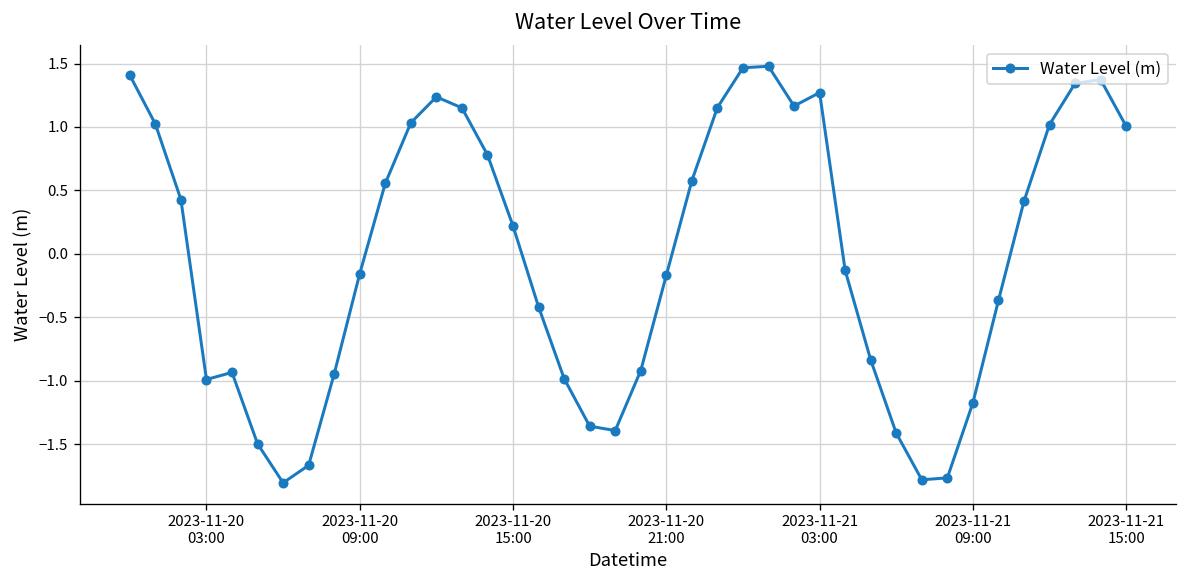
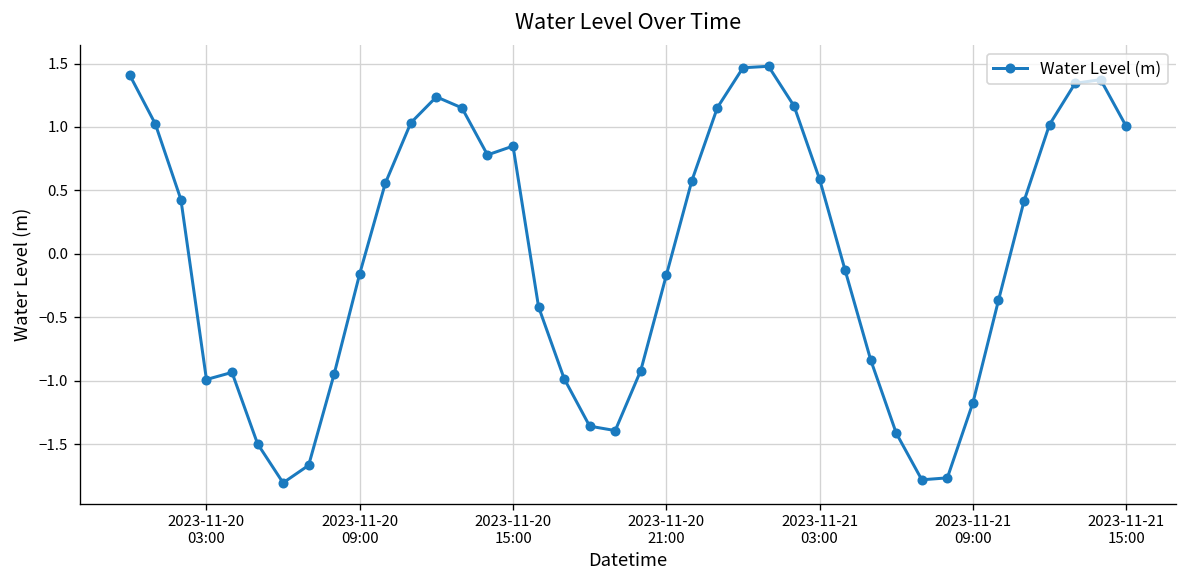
2023-11-20 15:00: 0.22 -> 0.85
2023-11-21 03:00: 1.27 -> 0.59
